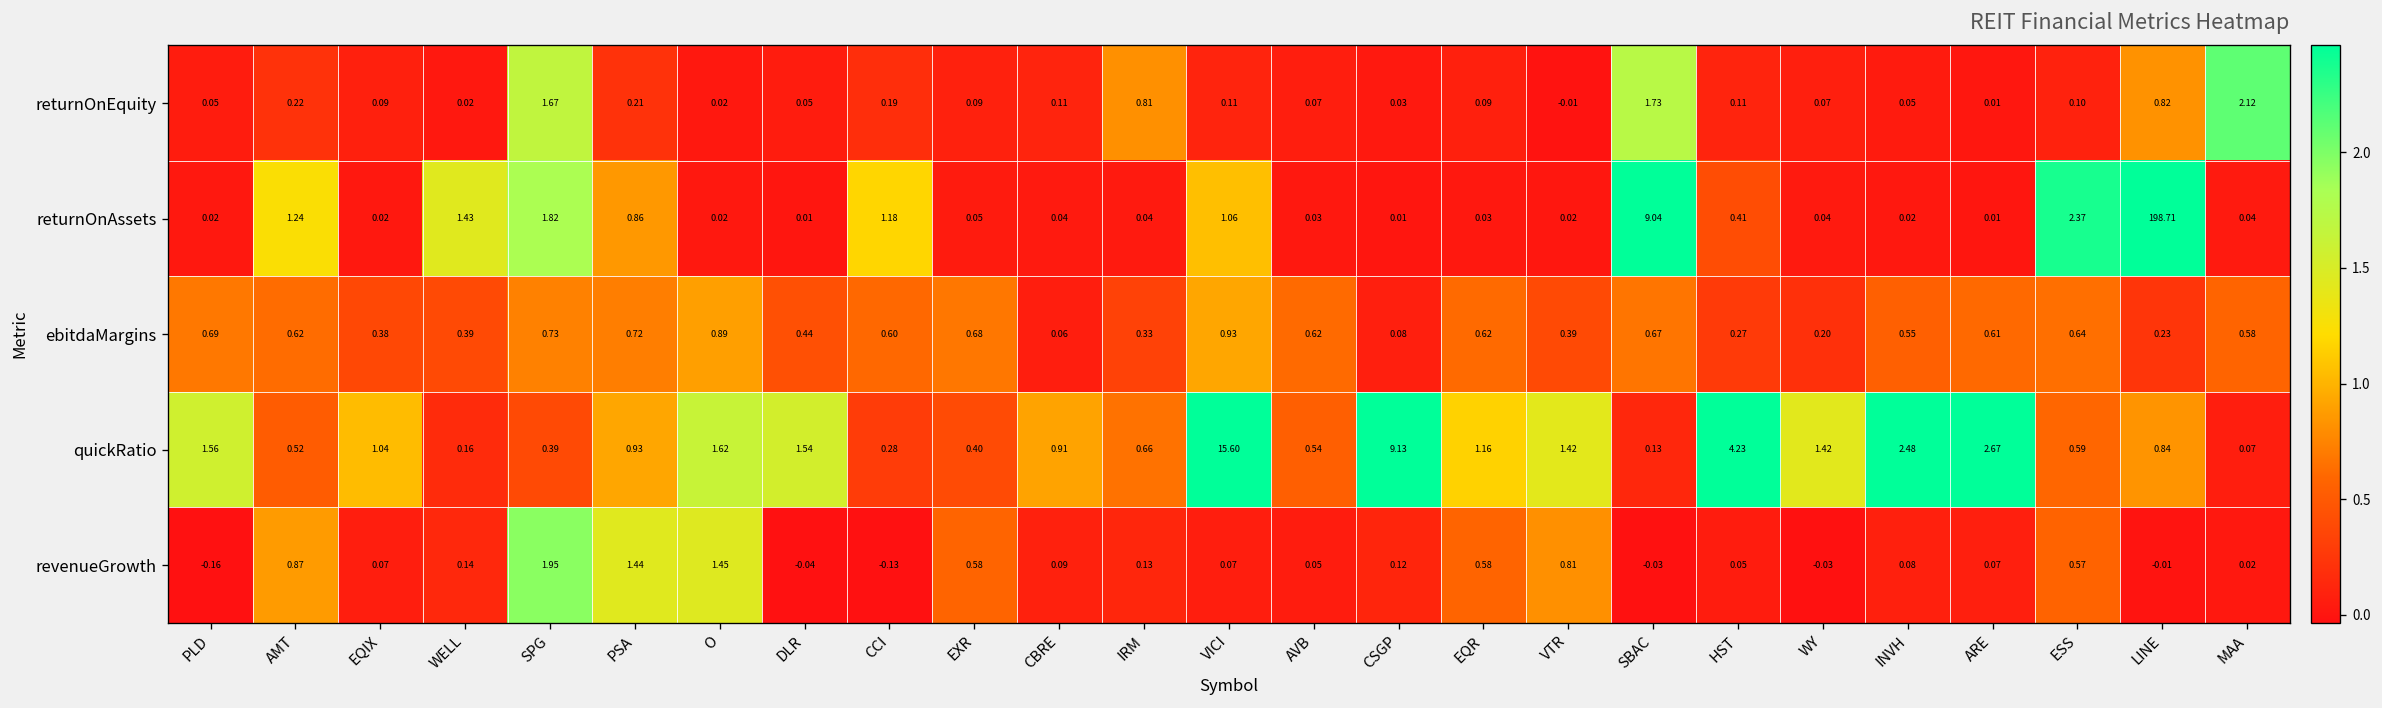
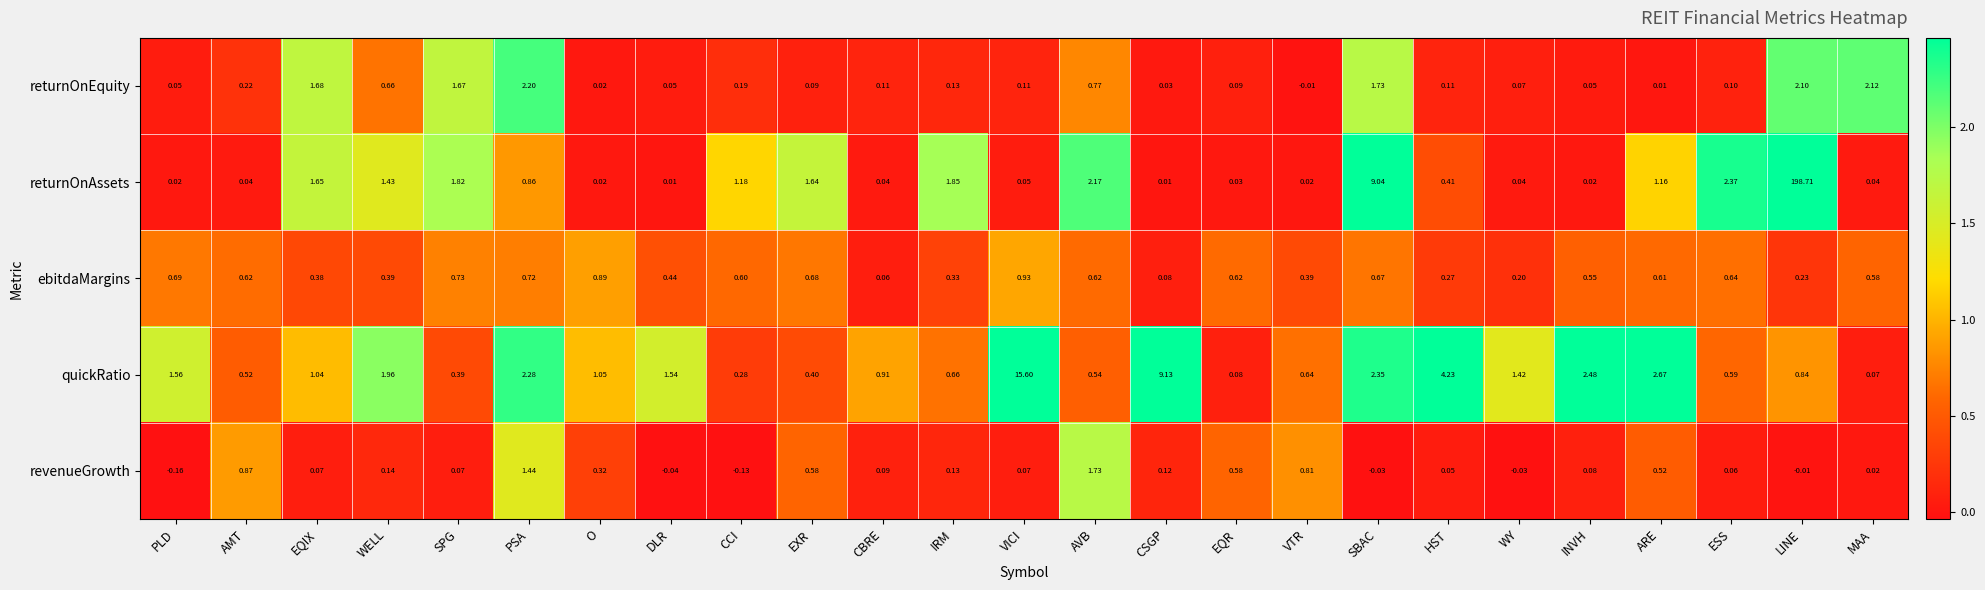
returnOnEquity, EQIX: 0.09 -> 1.68
returnOnEquity, WELL: 0.02 -> 0.66
returnOnEquity, PSA: 0.21 -> 2.20
returnOnEquity, IRM: 0.81 -> 0.13
returnOnEquity, AVB: 0.07 -> 0.77
returnOnEquity, LINE: 0.82 -> 2.10
returnOnAssets, AMT: 1.24 -> 0.04
returnOnAssets, EQIX: 0.02 -> 1.65
returnOnAssets, EXR: 0.05 -> 1.64
returnOnAssets, IRM: 0.04 -> 1.85
returnOnAssets, VICI: 1.06 -> 0.05
returnOnAssets, AVB: 0.03 -> 2.17
returnOnAssets, ARE: 0.01 -> 1.16
quickRatio, WELL: 0.16 -> 1.96
quickRatio, PSA: 0.93 -> 2.28
quickRatio, O: 1.62 -> 1.05
quickRatio, EQR: 1.16 -> 0.08
quickRatio, VTR: 1.42 -> 0.64
quickRatio, SBAC: 0.13 -> 2.35
revenueGrowth, SPG: 1.95 -> 0.07
revenueGrowth, O: 1.45 -> 0.32
revenueGrowth, AVB: 0.05 -> 1.73
revenueGrowth, ARE: 0.07 -> 0.52
revenueGrowth, ESS: 0.57 -> 0.06
